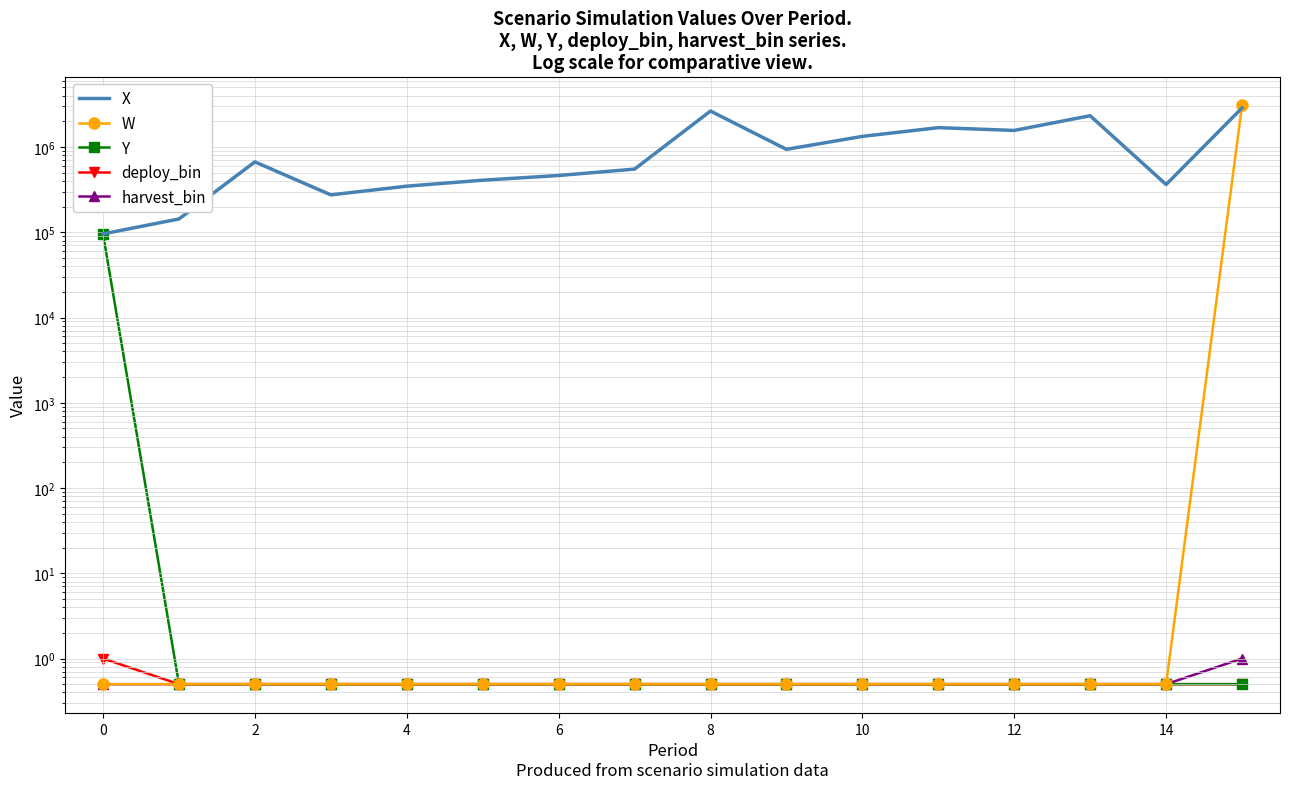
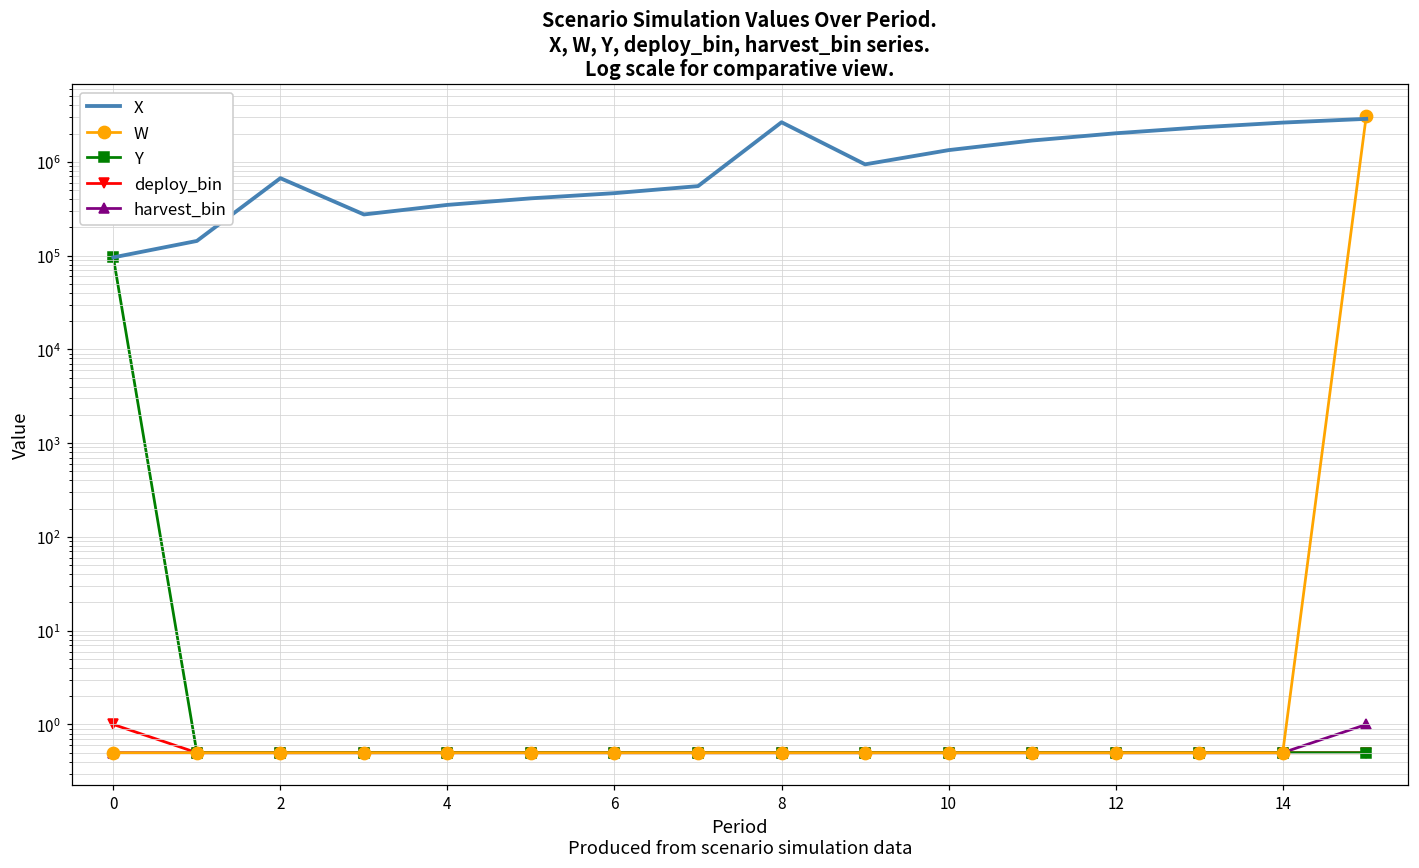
X, 12: 1600000 -> 2000000
X, 14: 360000 -> 2600000
